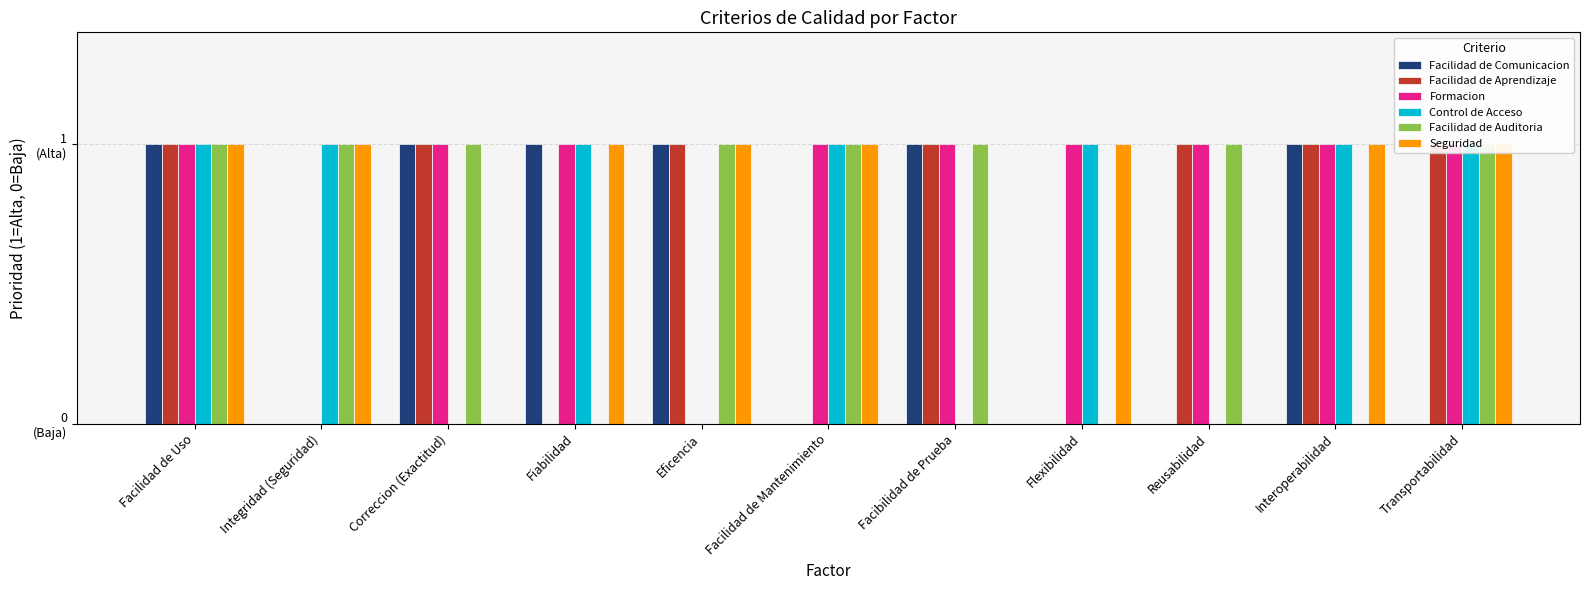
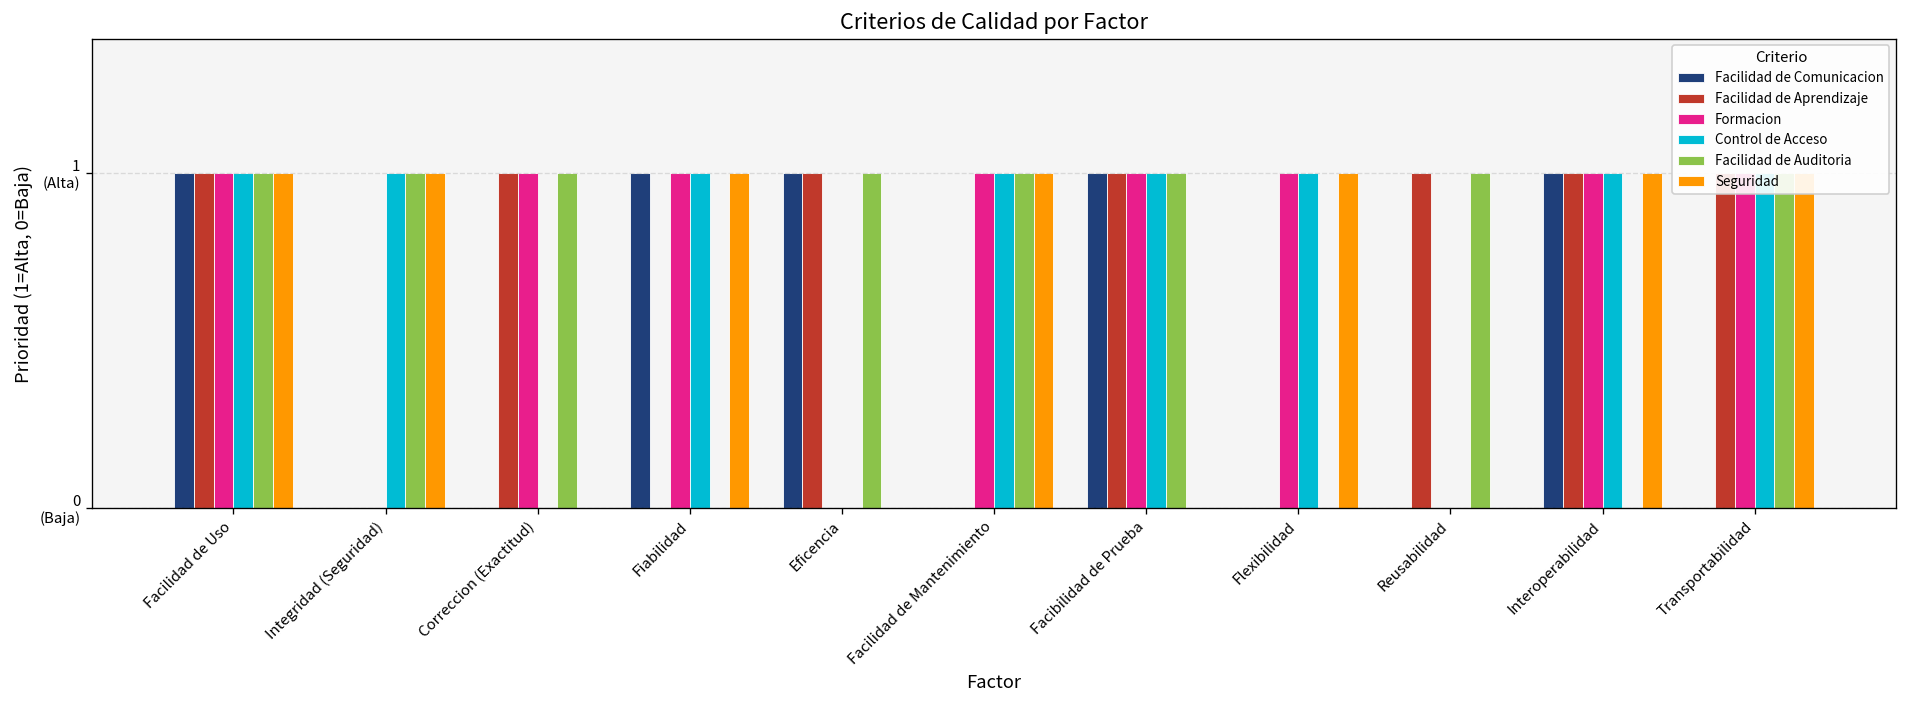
Facilidad de Comunicacion, Correccion (Exactitud): 1 (Alta) -> 0 (Alta)
Seguridad, Eficencia: 1 (Alta) -> 0 (Alta)
Control de Acceso, Facibilidad de Prueba: 0 (Alta) -> 1 (Alta)
Formacion, Reusabilidad: 1 (Alta) -> 0 (Alta)
